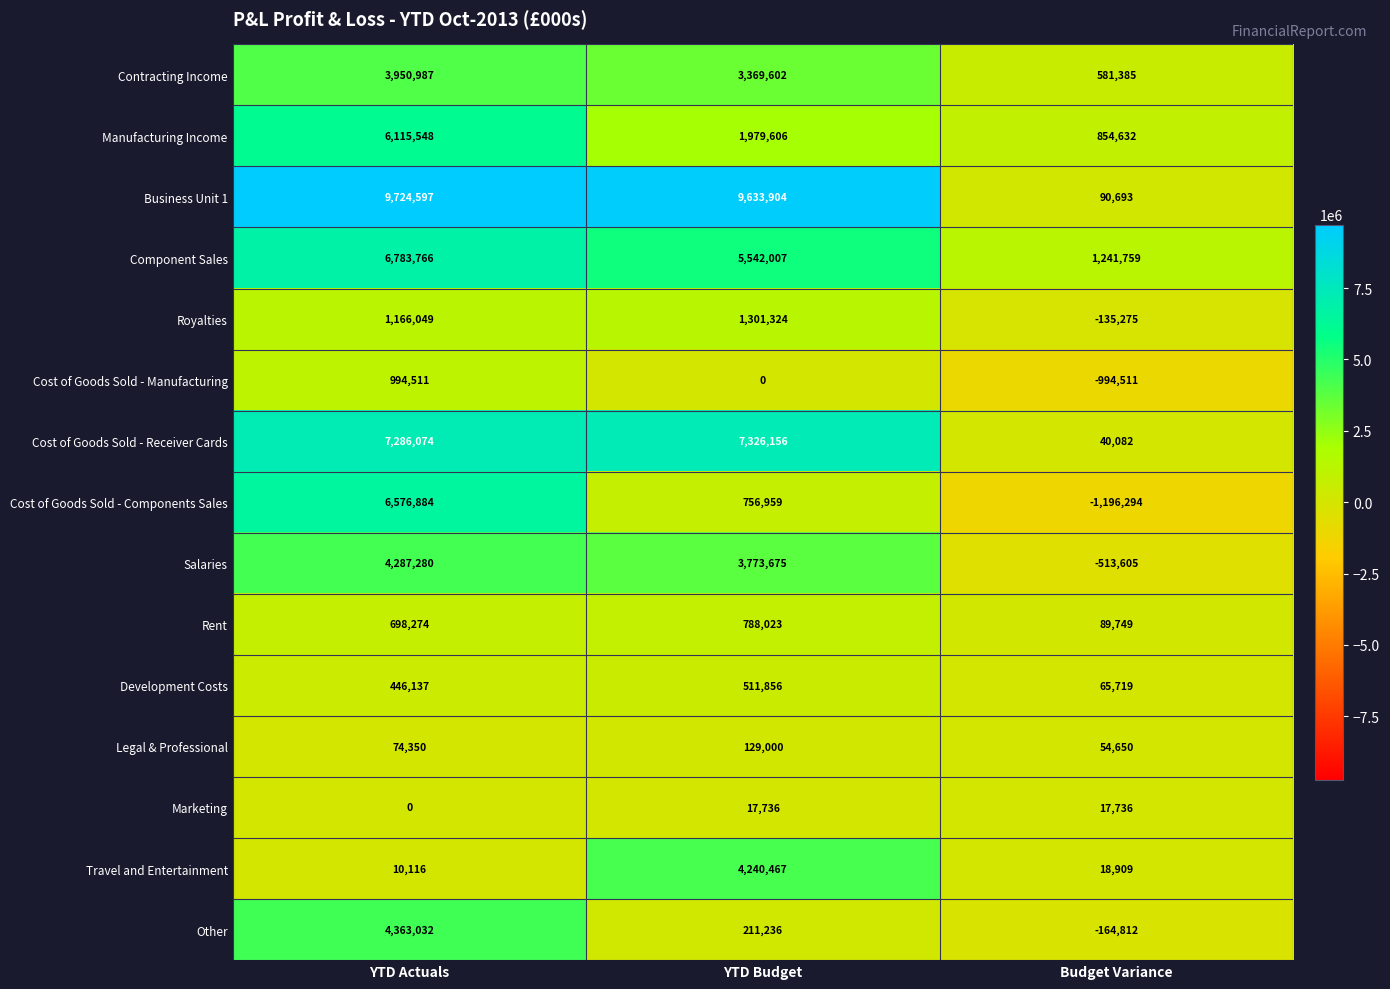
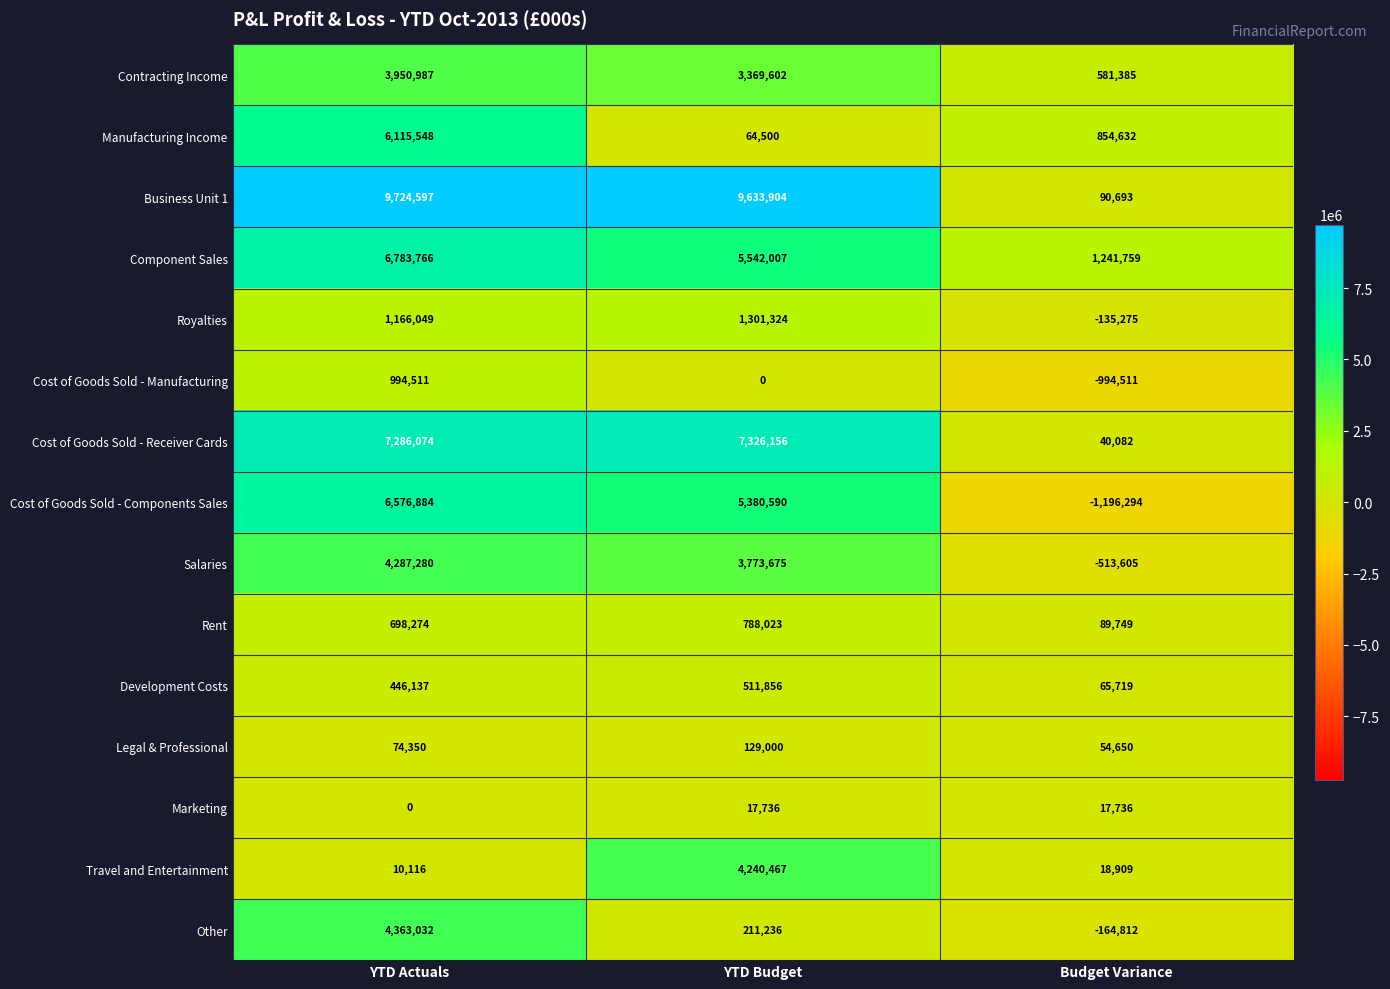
Manufacturing Income, YTD Budget: 1,979,606 -> 64,500
Cost of Goods Sold - Components Sales, YTD Budget: 756,959 -> 5,380,590
